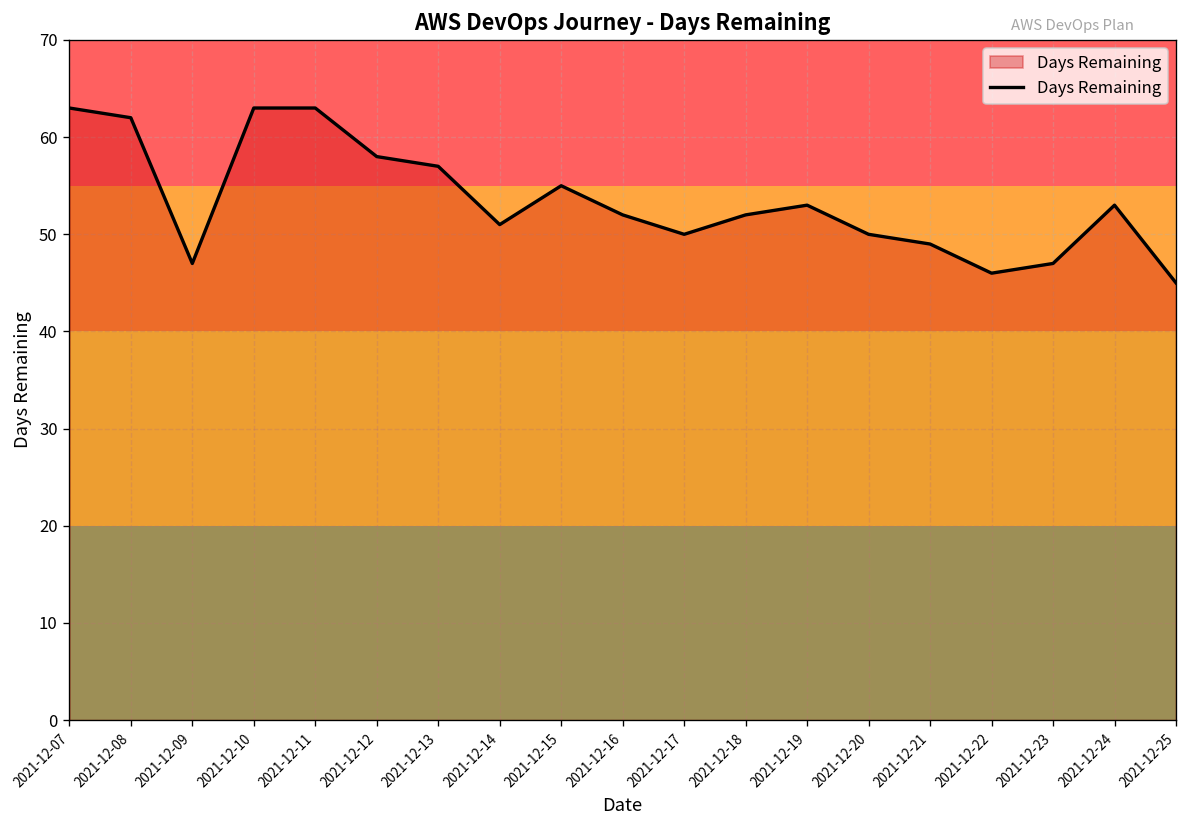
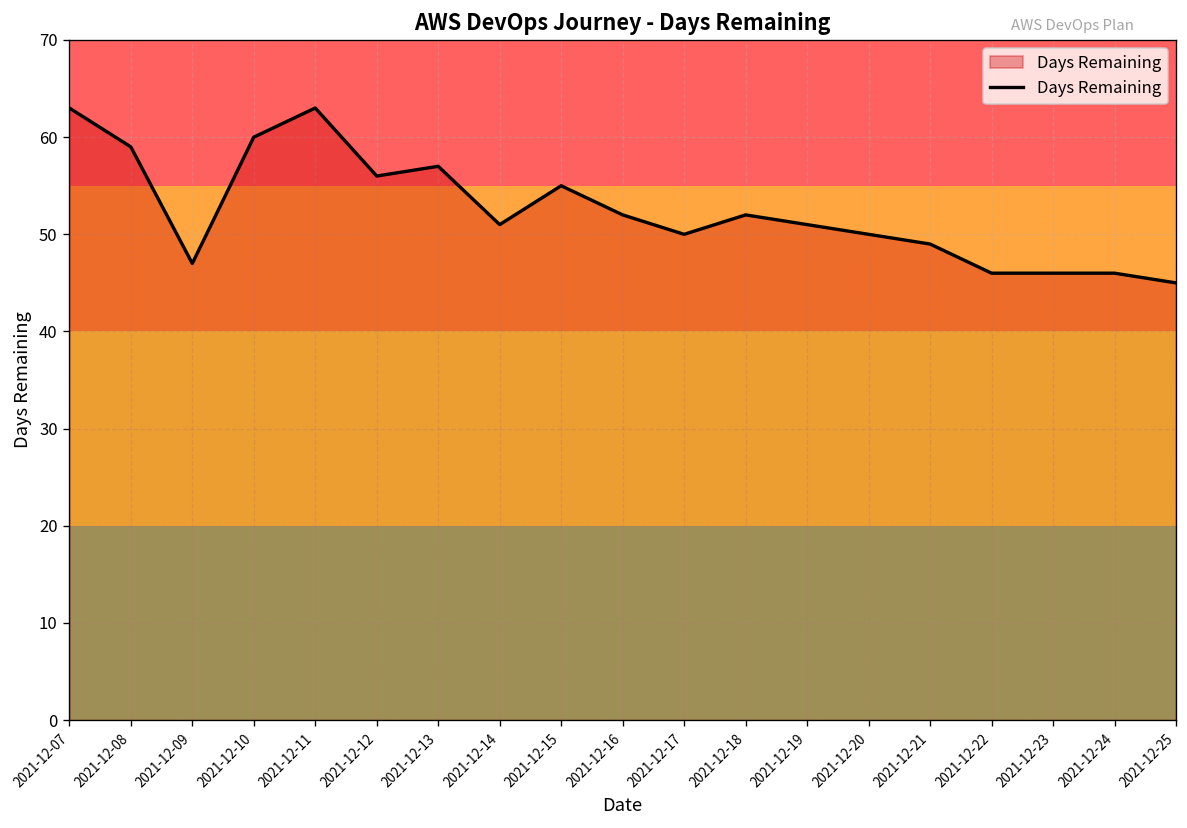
2021-12-08: 62 -> 59
2021-12-10: 63 -> 60
2021-12-12: 58 -> 56
2021-12-19: 53 -> 51
2021-12-23: 47 -> 46
2021-12-24: 53 -> 46
